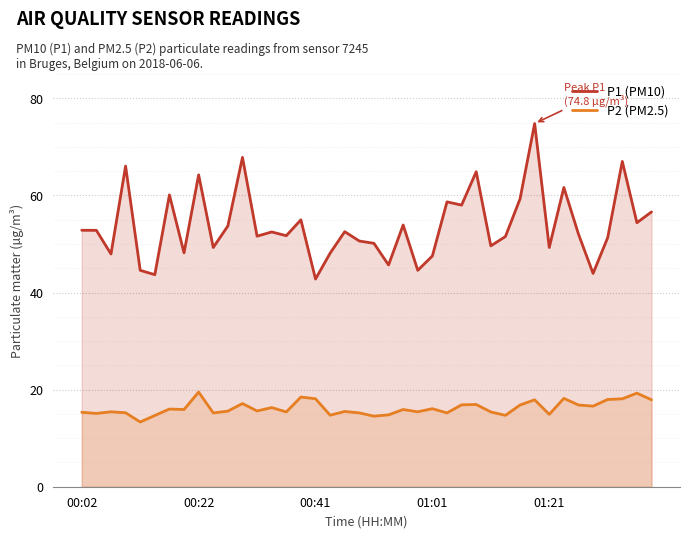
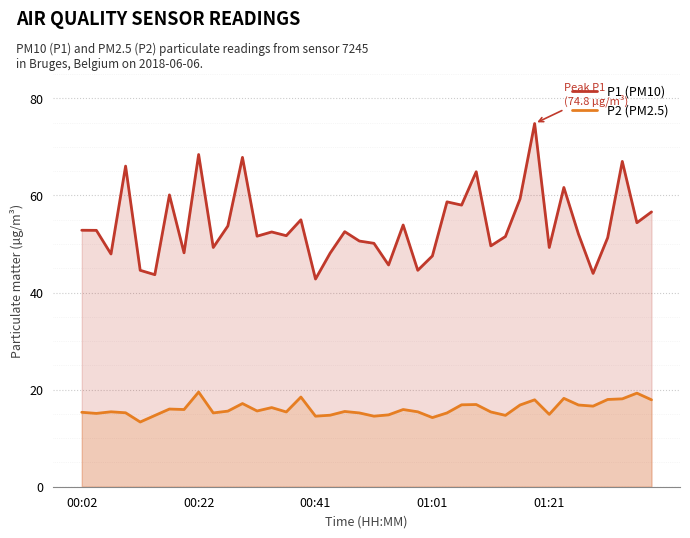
P1 (PM10), 00:22: 64 -> 68
P2 (PM2.5), 00:41: 18 -> 15
P2 (PM2.5), 01:01: 16 -> 14
